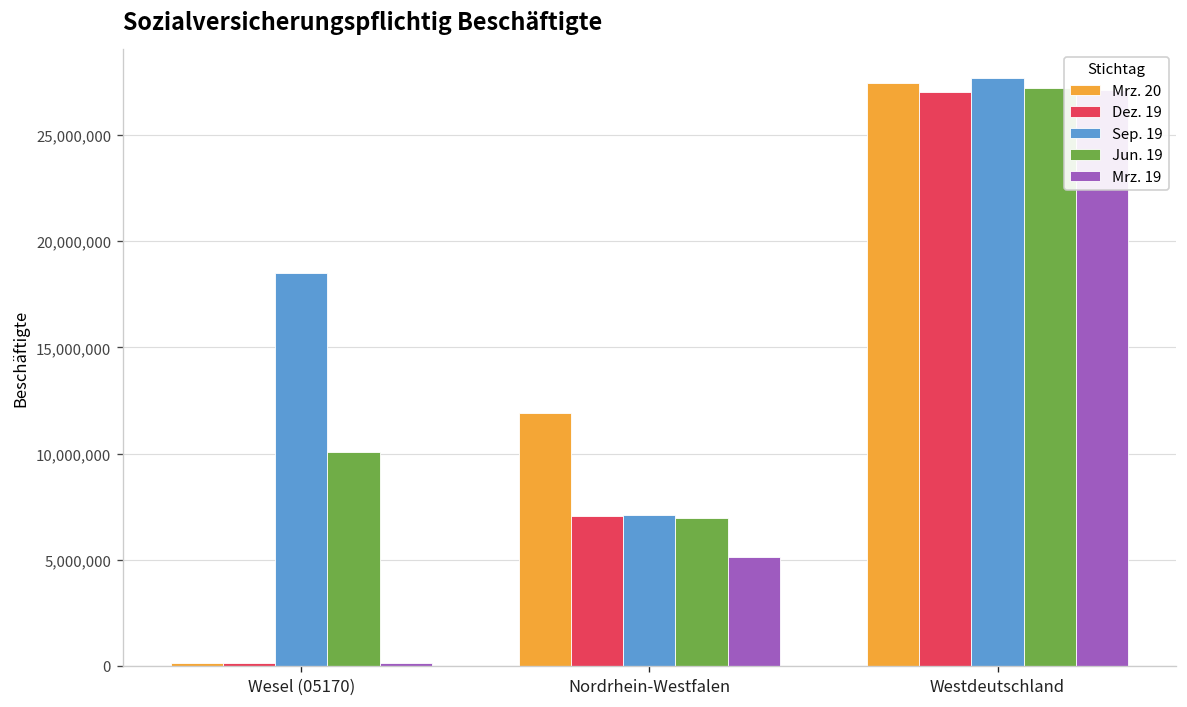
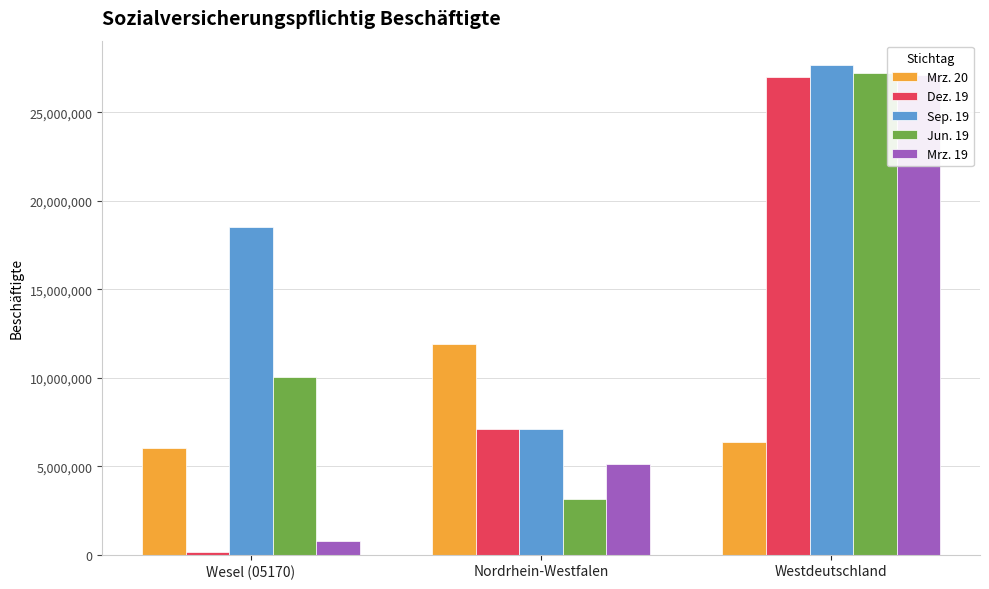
Mrz. 20, Wesel (05170): 100,000 -> 6,000,000
Mrz. 19, Wesel (05170): 100,000 -> 800,000
Jun. 19, Nordrhein-Westfalen: 7,000,000 -> 3,100,000
Mrz. 20, Westdeutschland: 27,400,000 -> 6,300,000
